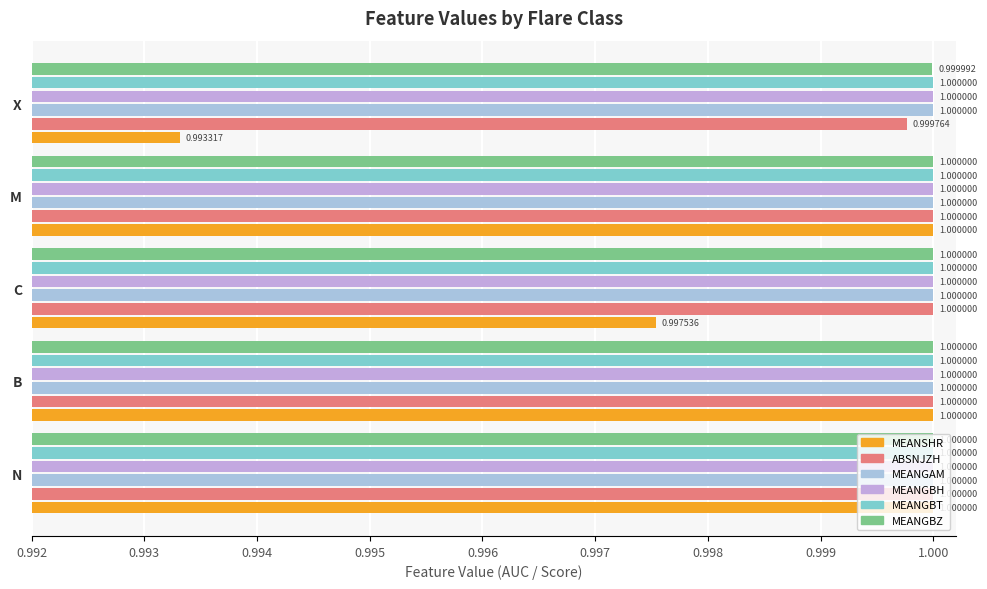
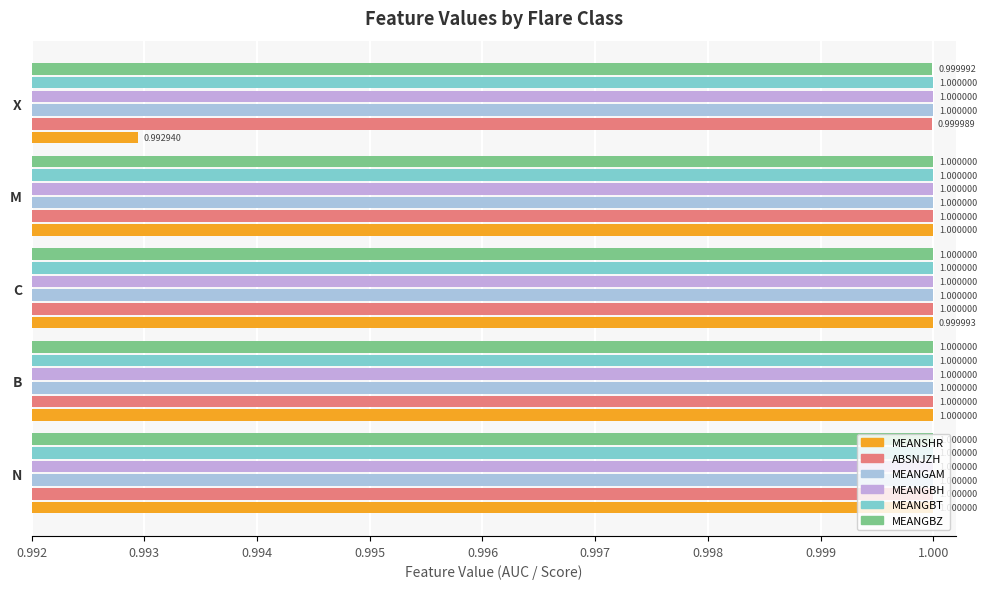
ABSNJZH, X: 0.999764 -> 0.999989
MEANSHR, X: 0.993317 -> 0.992940
MEANSHR, C: 0.997536 -> 0.999993
